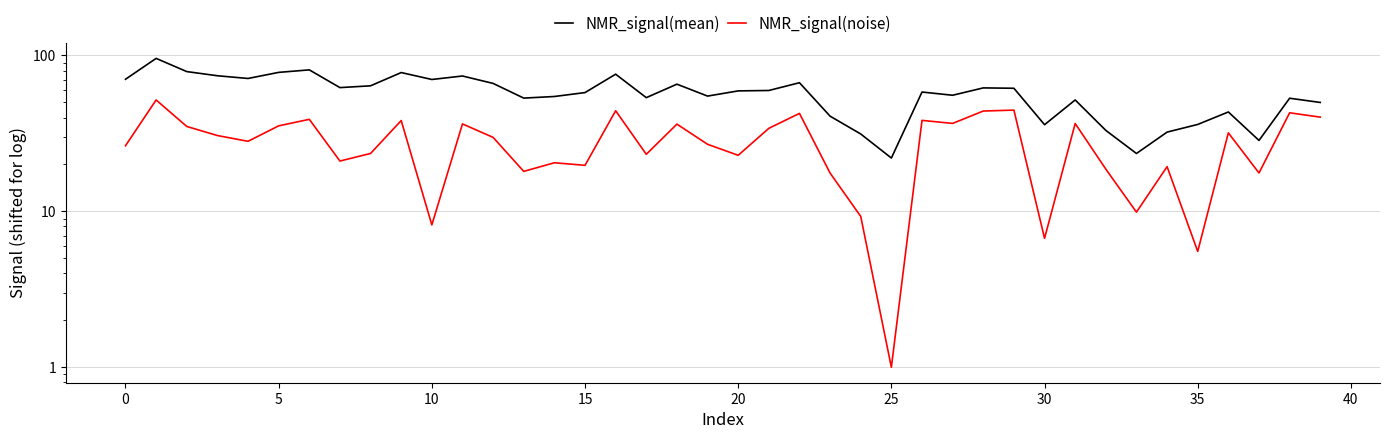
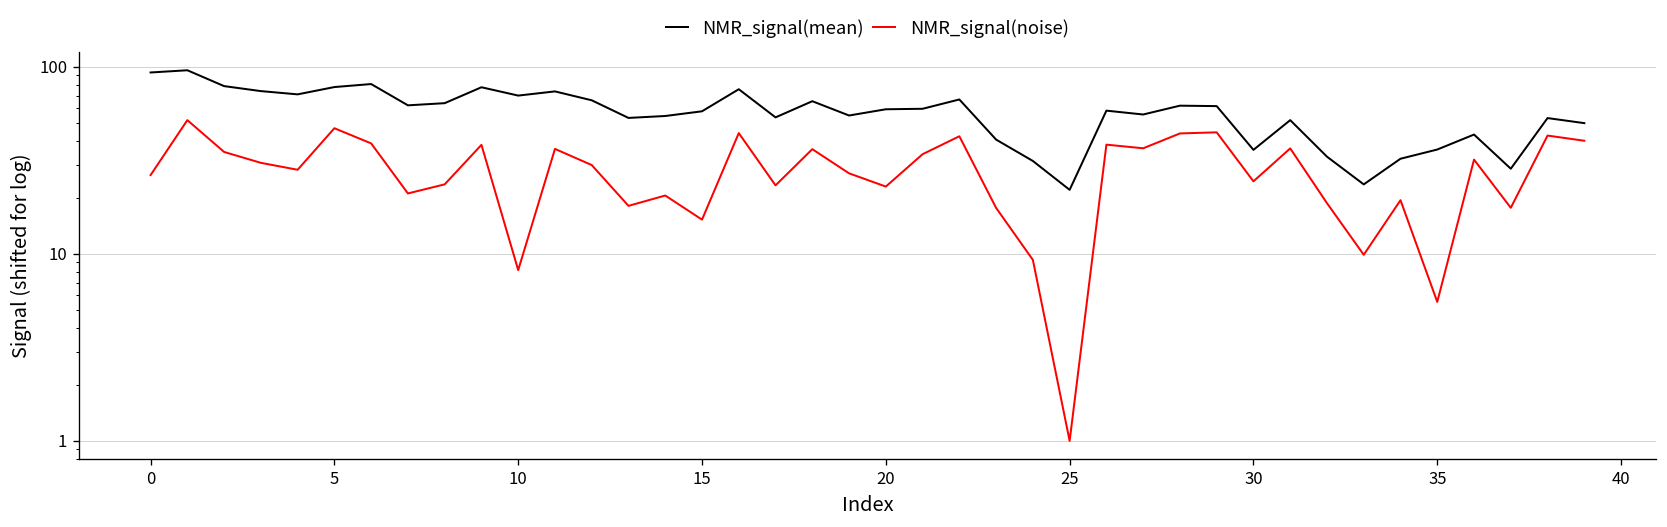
NMR_signal(mean), 0: 70 -> 90
NMR_signal(noise), 5: 35 -> 47
NMR_signal(noise), 15: 20 -> 15
NMR_signal(noise), 30: 6.7 -> 24
